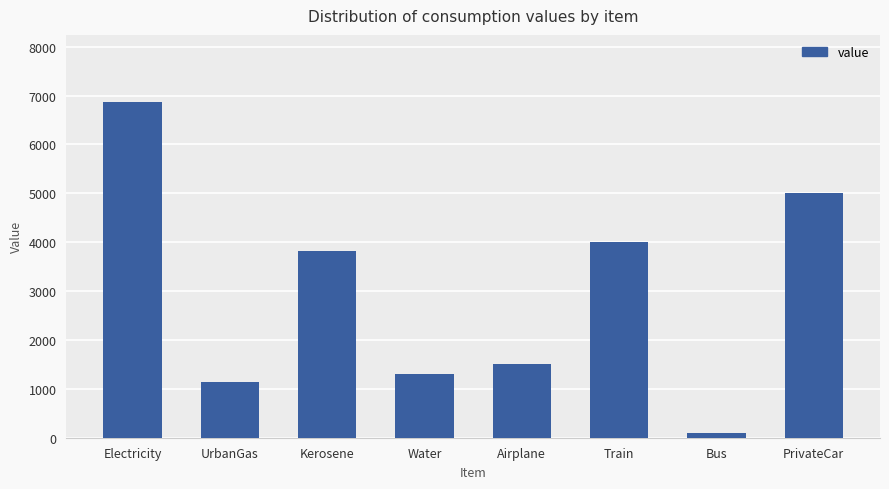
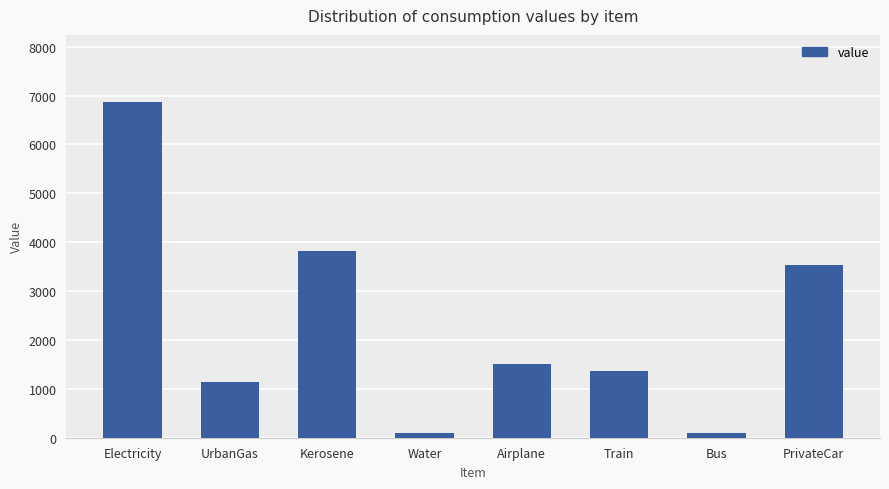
Water: 1300 -> 100
Train: 4000 -> 1400
PrivateCar: 5000 -> 3500
